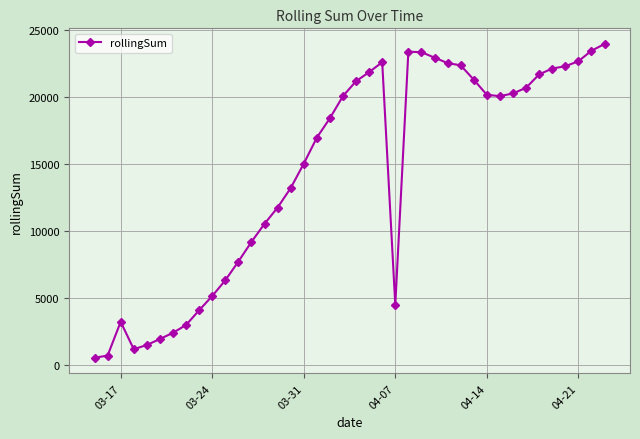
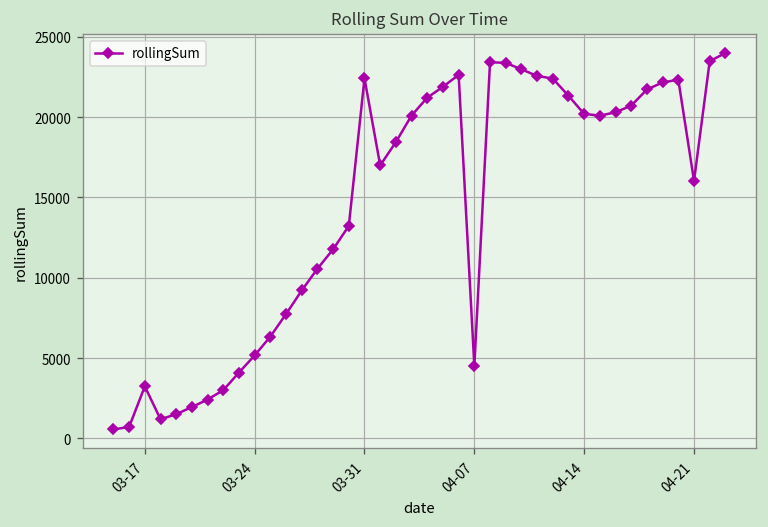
03-31: 15000 -> 22400
04-21: 22700 -> 16000
